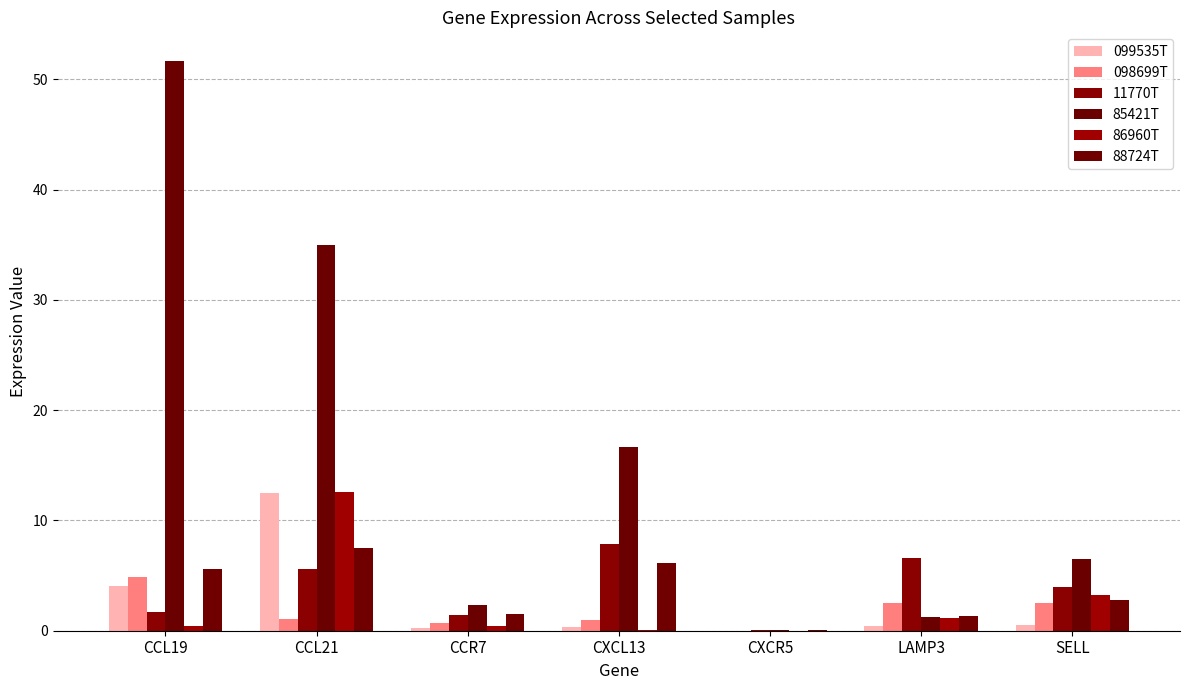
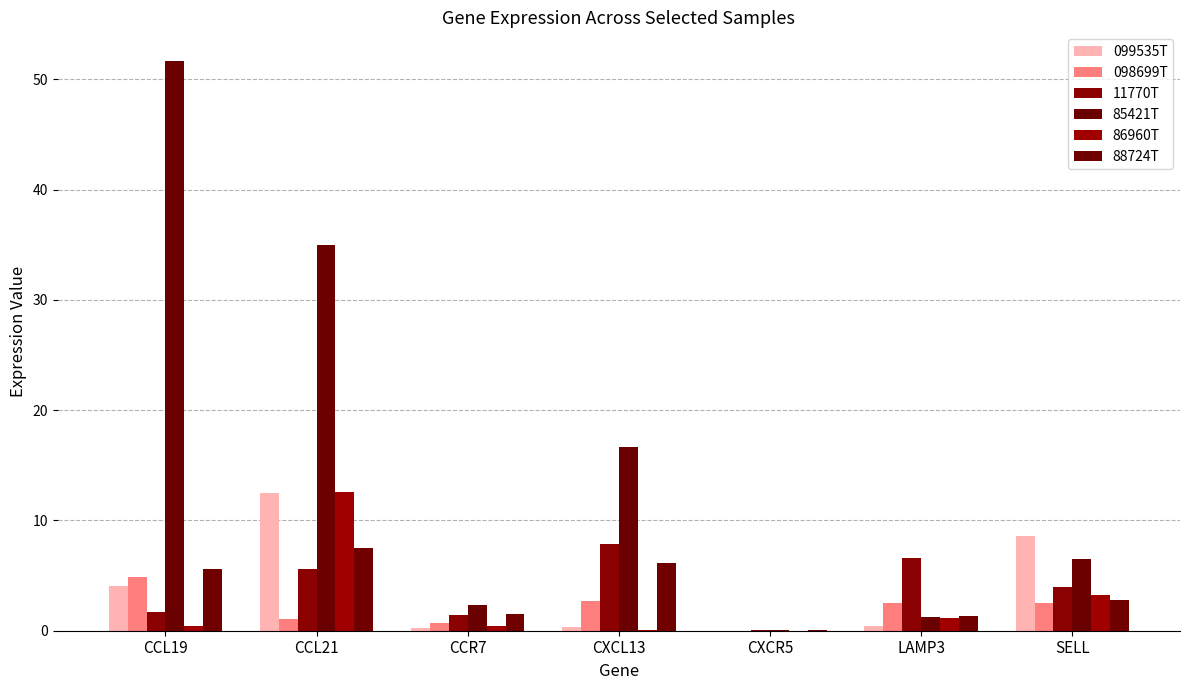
098699T, CXCL13: 1.0 -> 2.7
099535T, SELL: 0.5 -> 8.6
